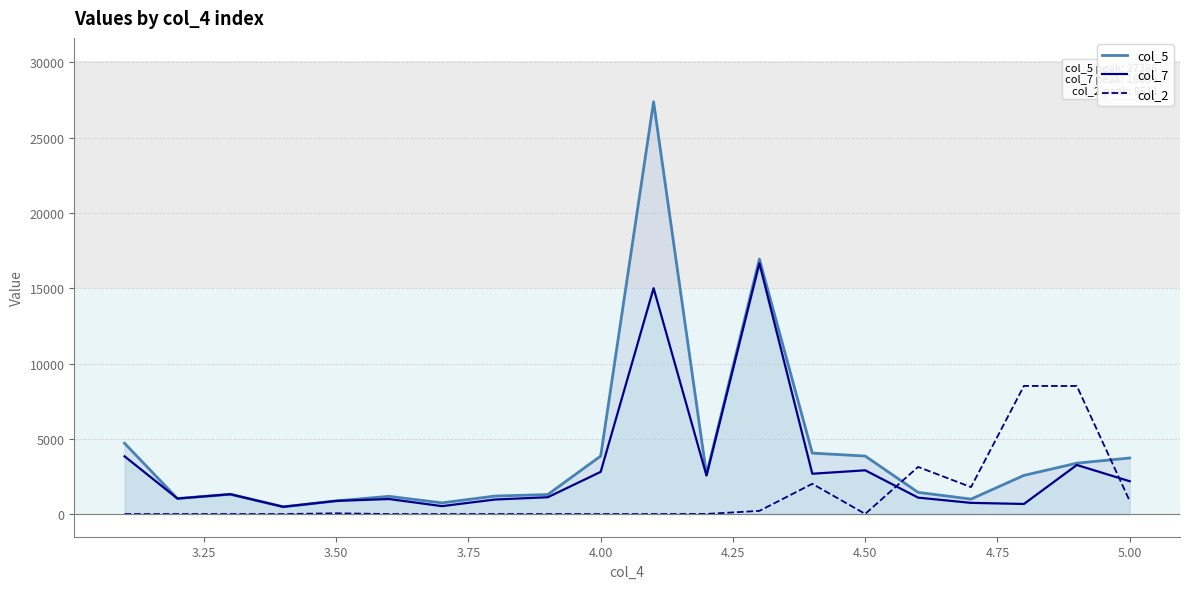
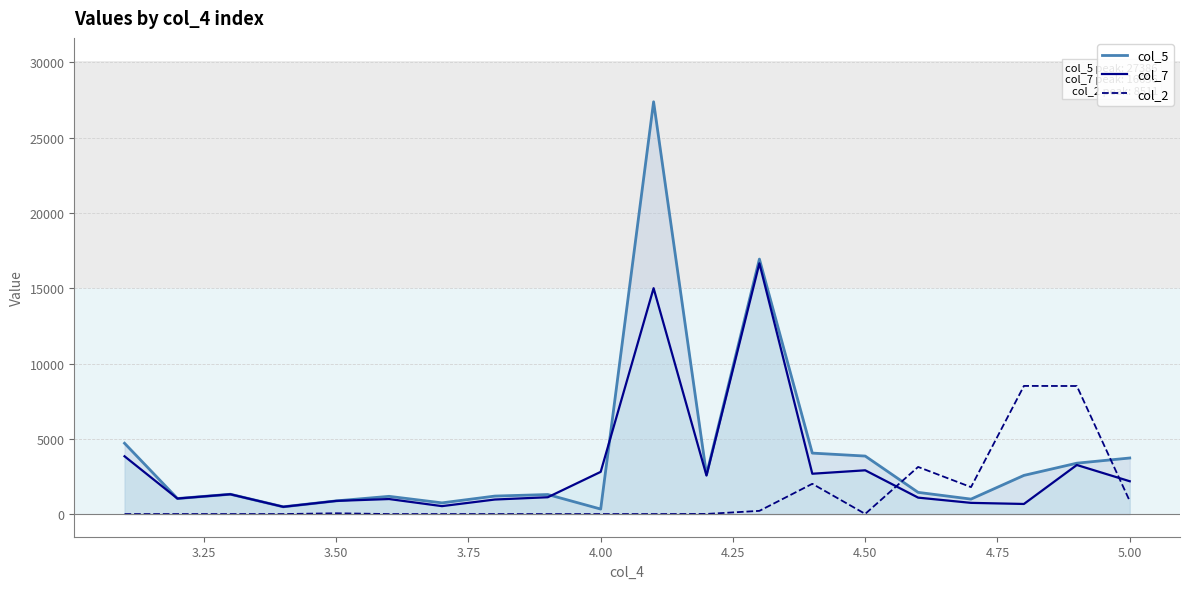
col_5, 4.00: 3900 -> 300
